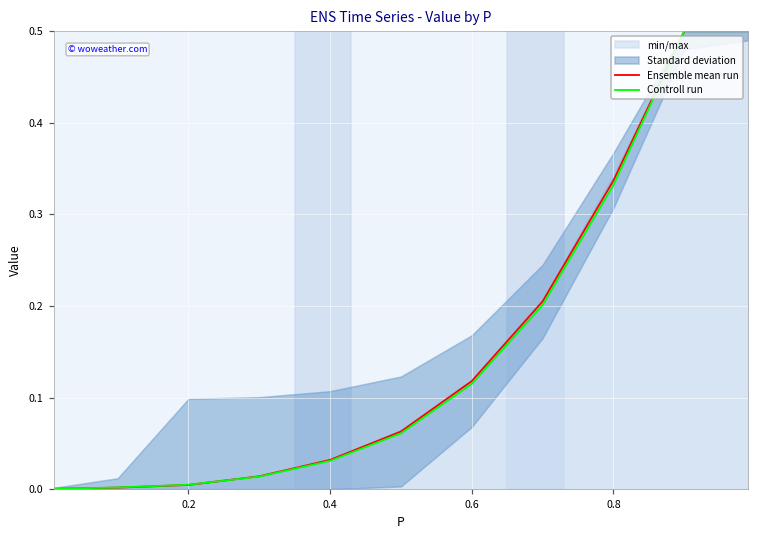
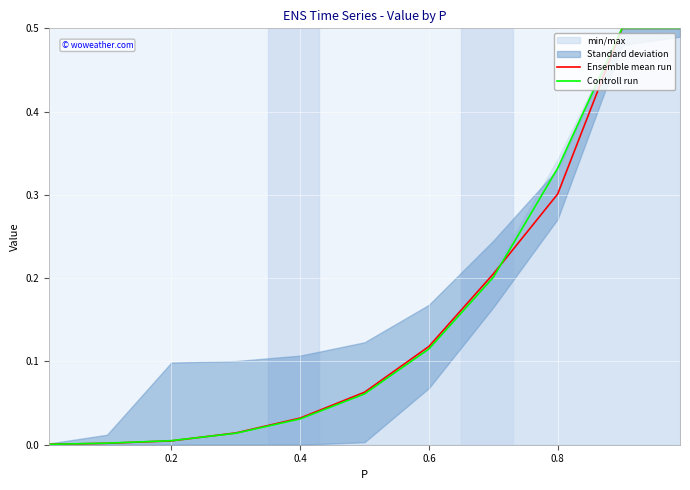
Ensemble mean run, 0.8: 0.34 -> 0.30
